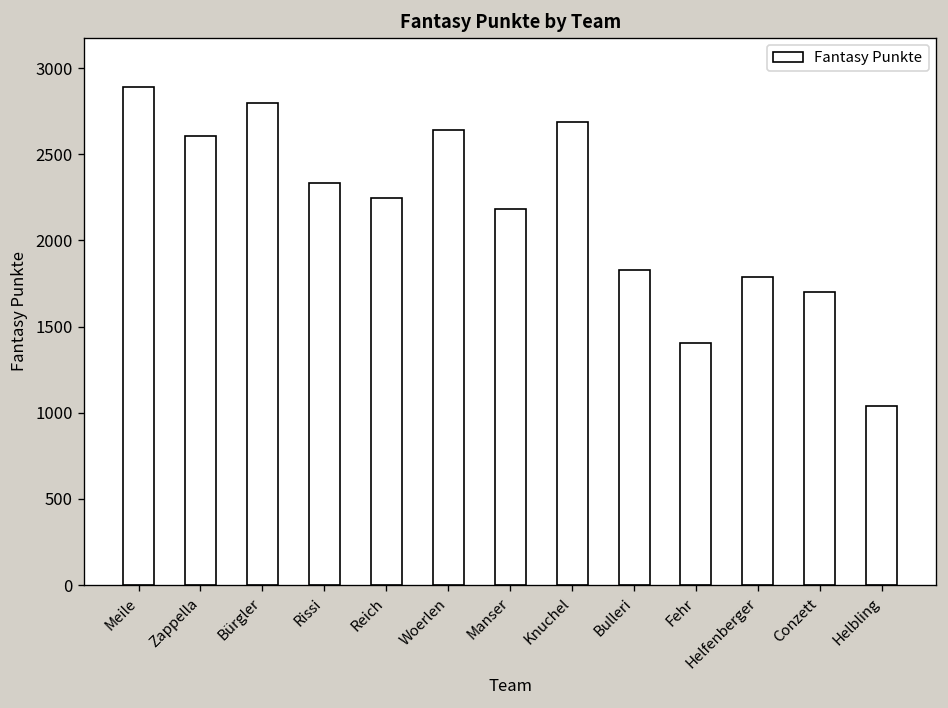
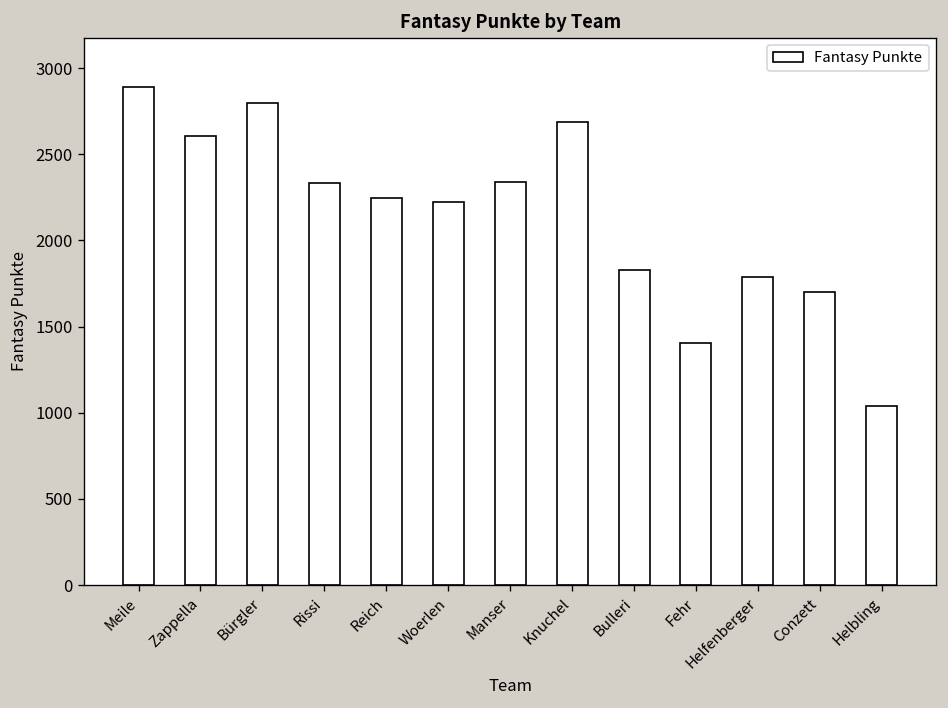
Woerlen: 2640 -> 2220
Manser: 2180 -> 2340
